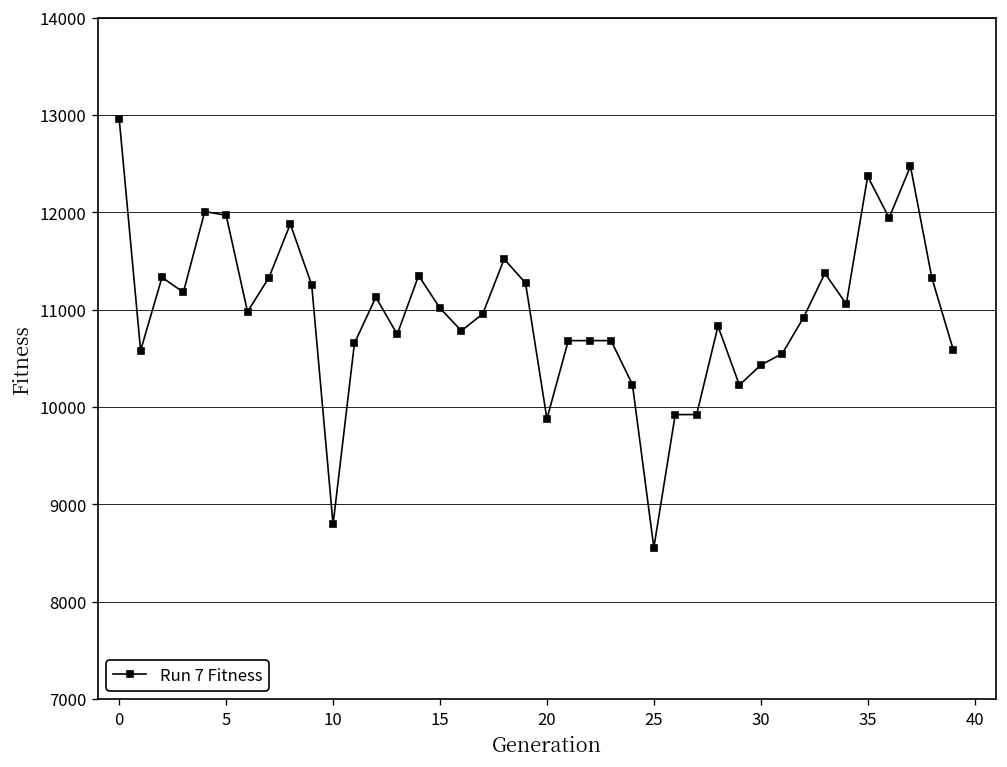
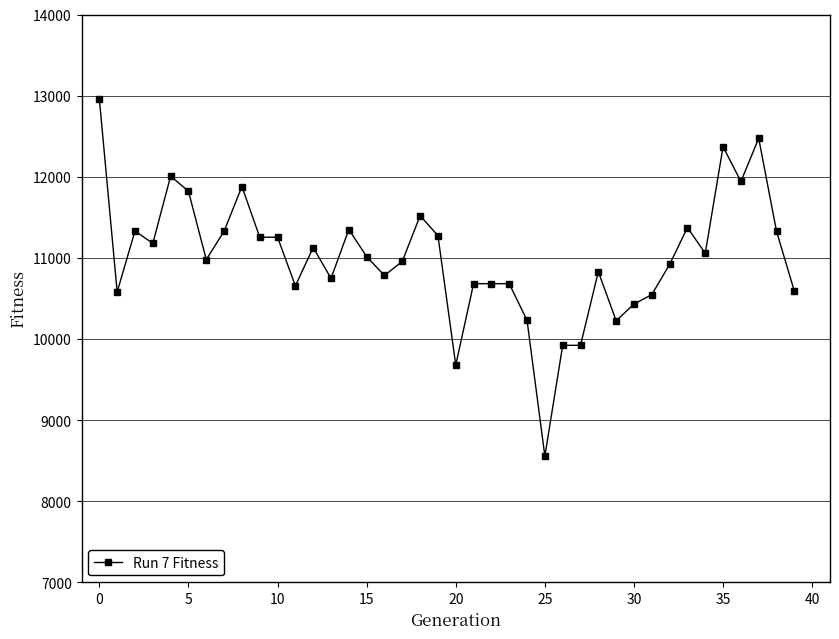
5: 12000 -> 11800
10: 8800 -> 11300
20: 9900 -> 9700
